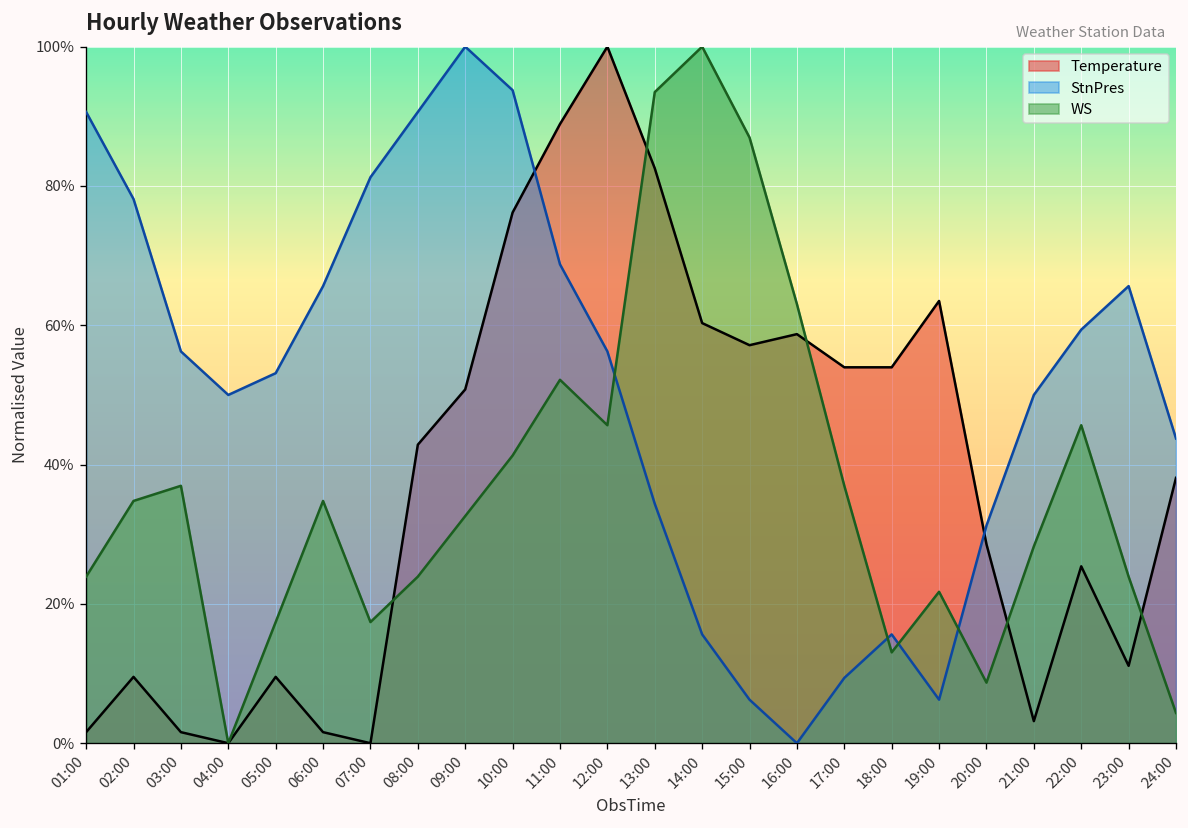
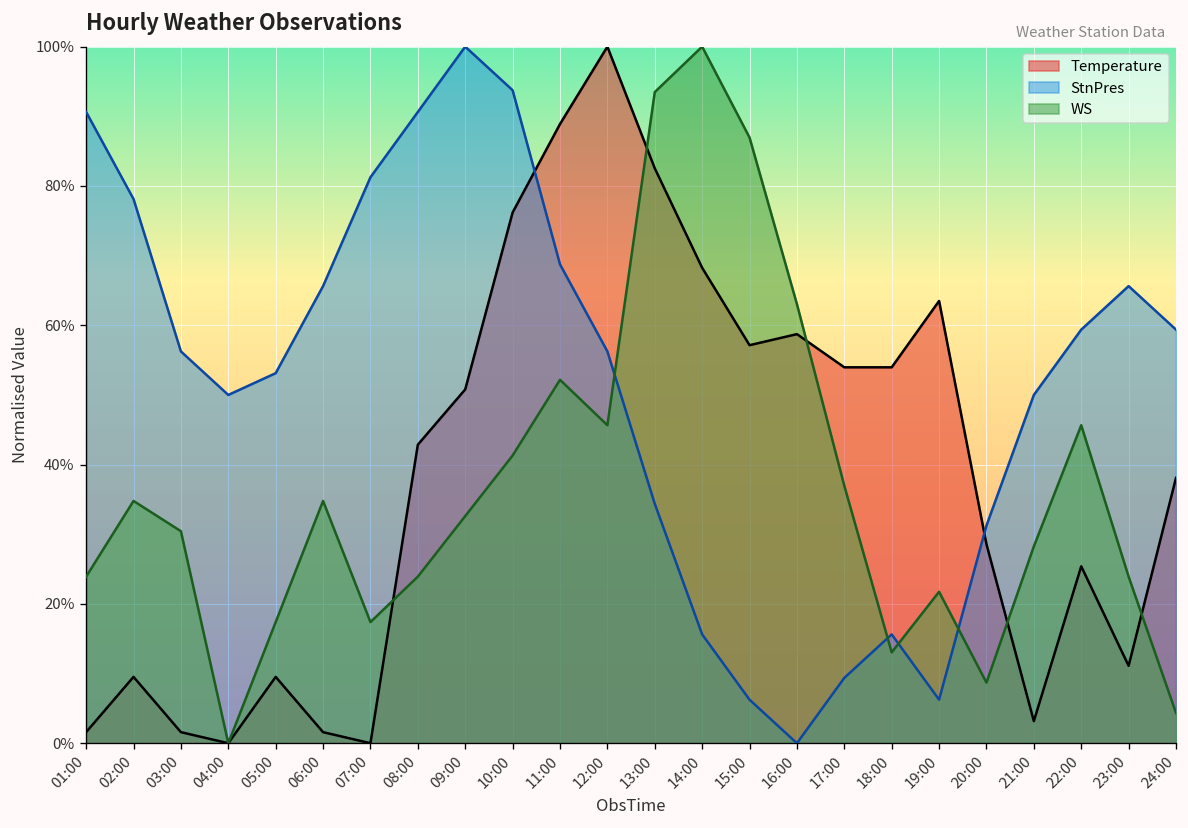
WS, 03:00: 37% -> 30%
Temperature, 14:00: 60% -> 68%
StnPres, 24:00: 44% -> 59%
